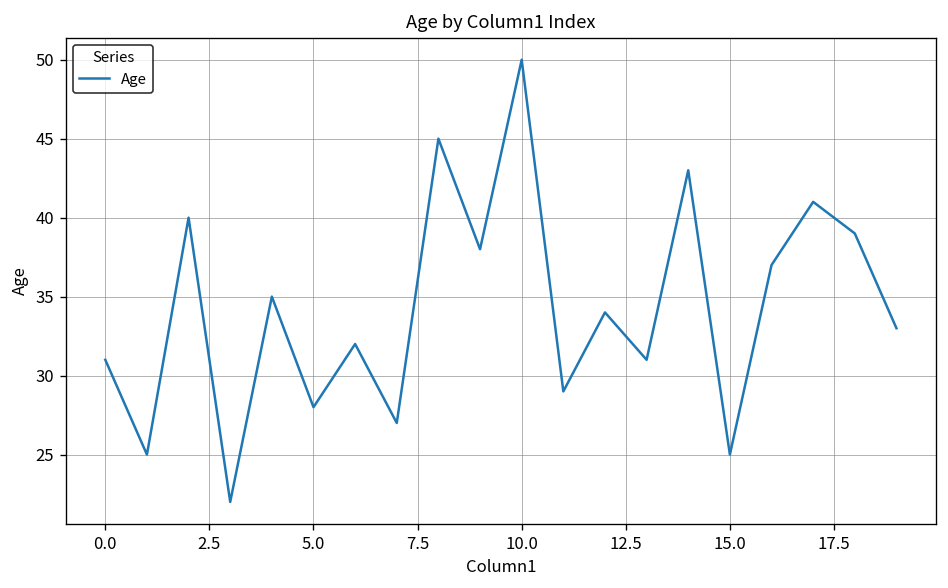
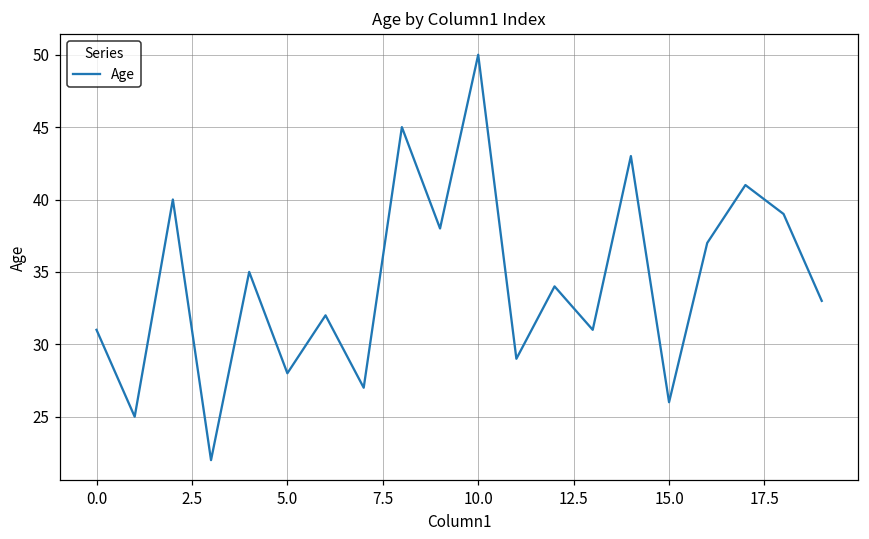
15.0: 25 -> 26
